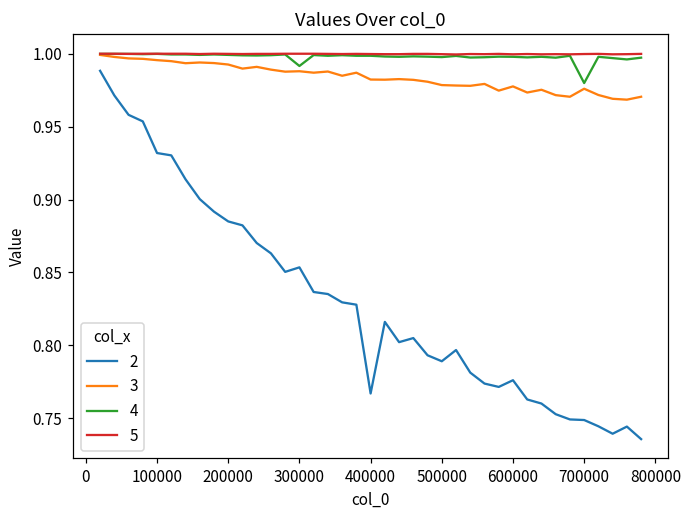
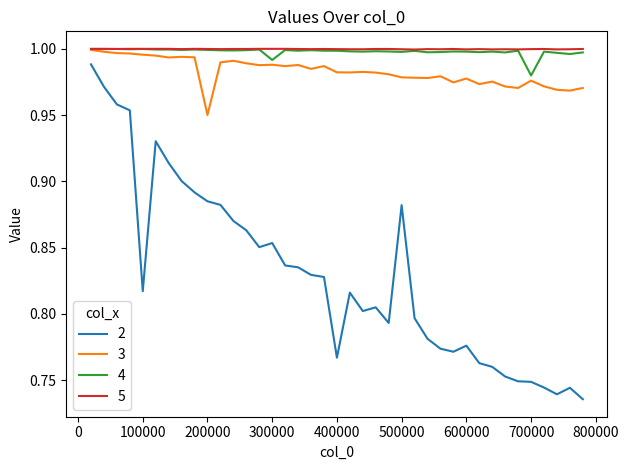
2, 100000: 0.932 -> 0.817
3, 200000: 0.993 -> 0.950
2, 500000: 0.789 -> 0.882
